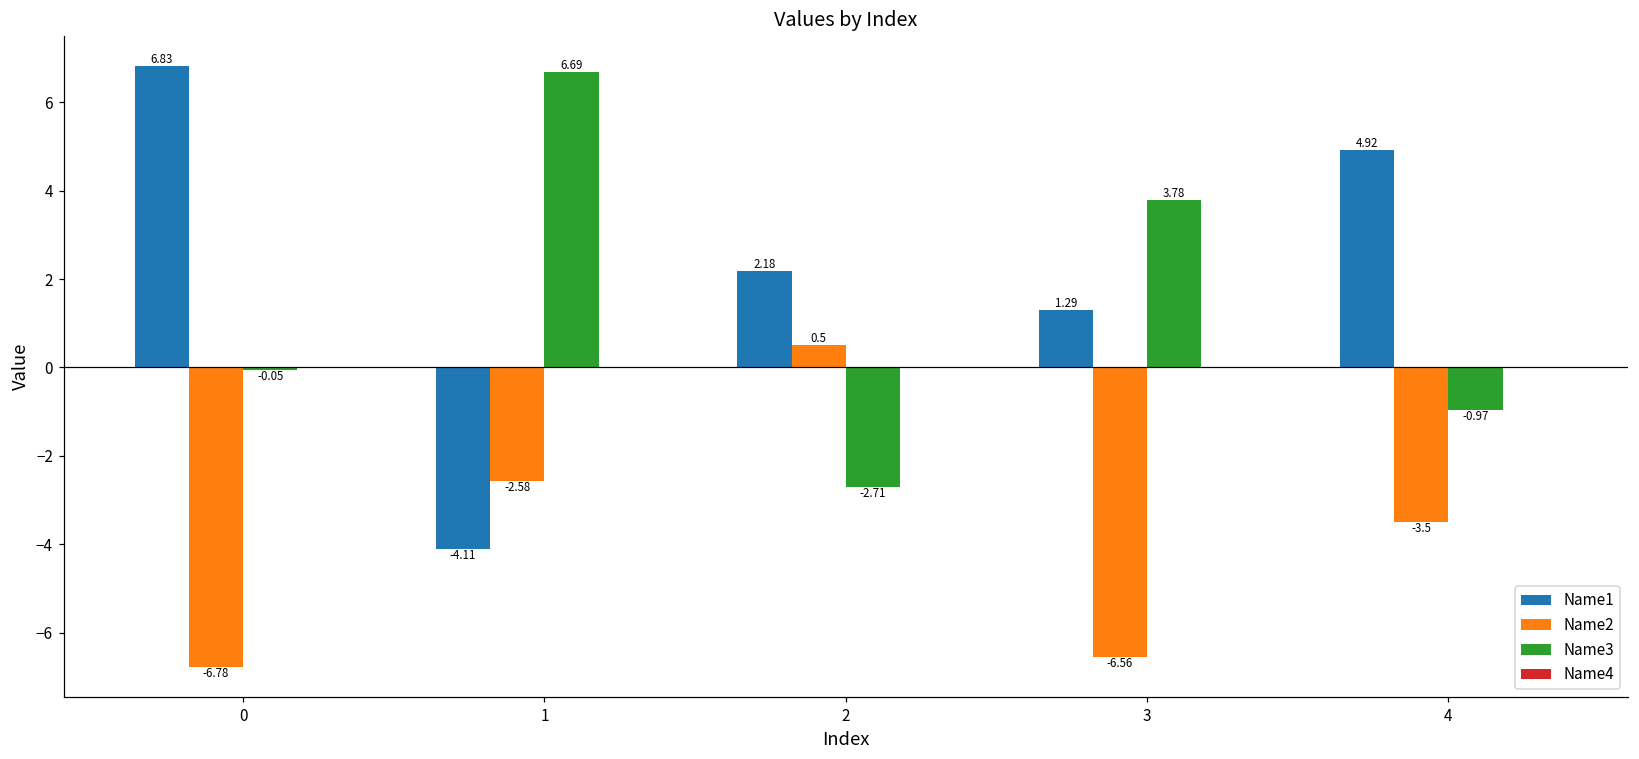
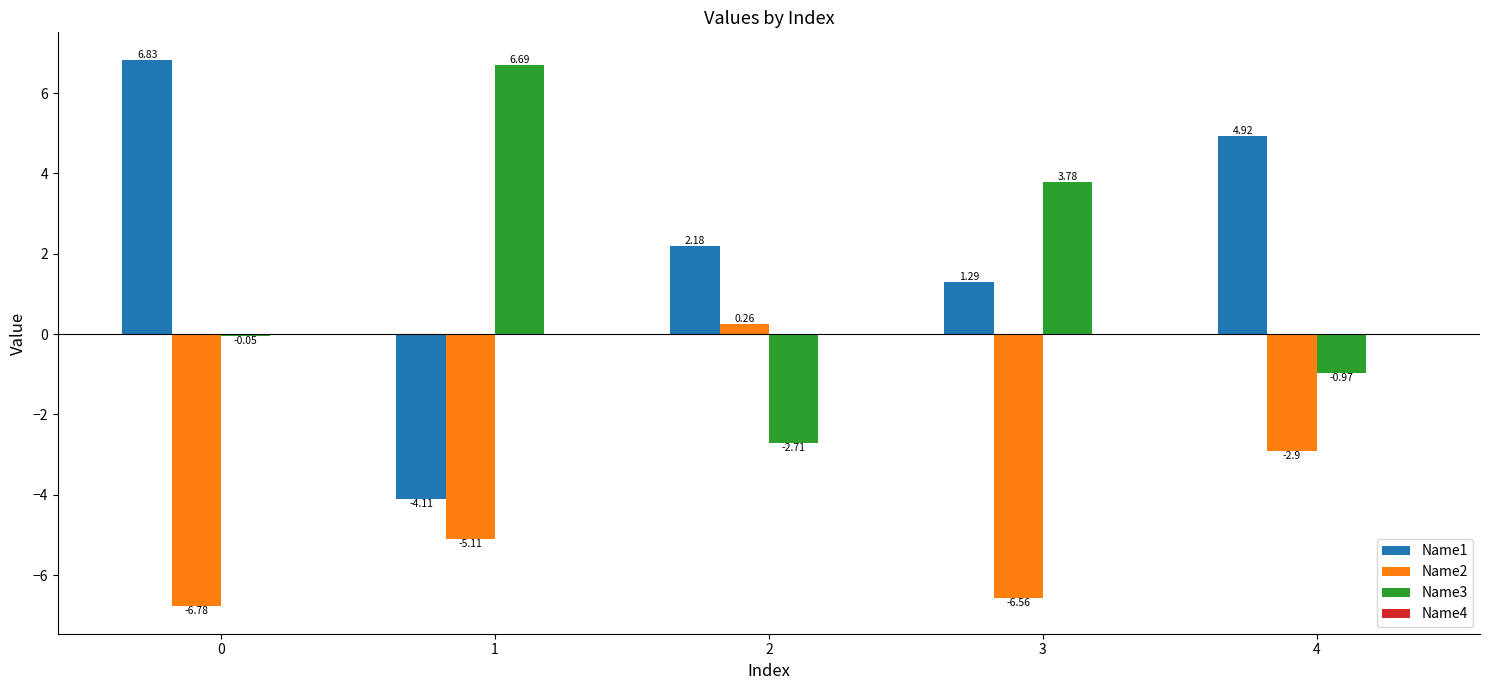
Name2, 1: -2.58 -> -5.11
Name2, 2: 0.5 -> 0.26
Name2, 4: -3.5 -> -2.9
